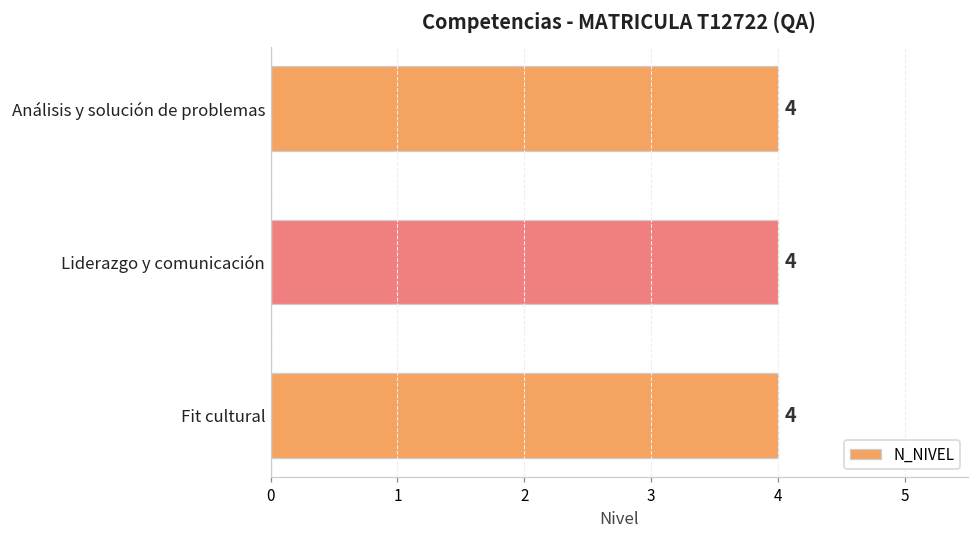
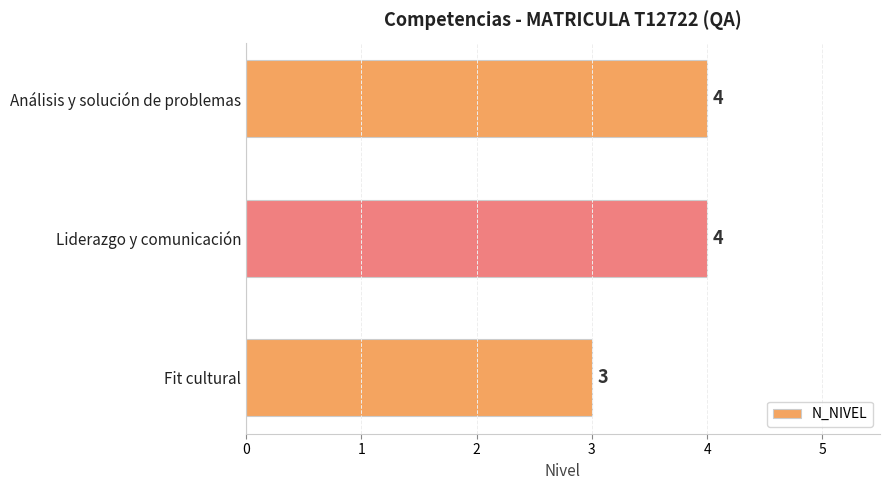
Fit cultural: 4 -> 3
